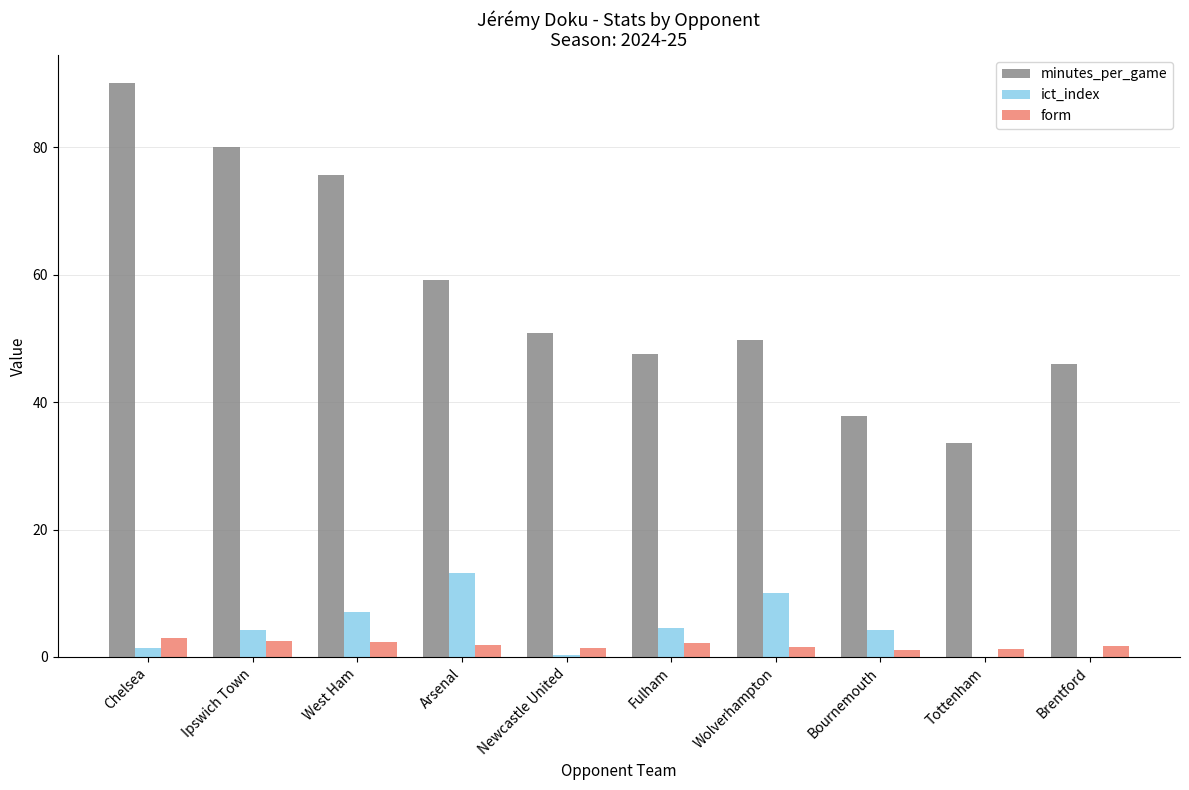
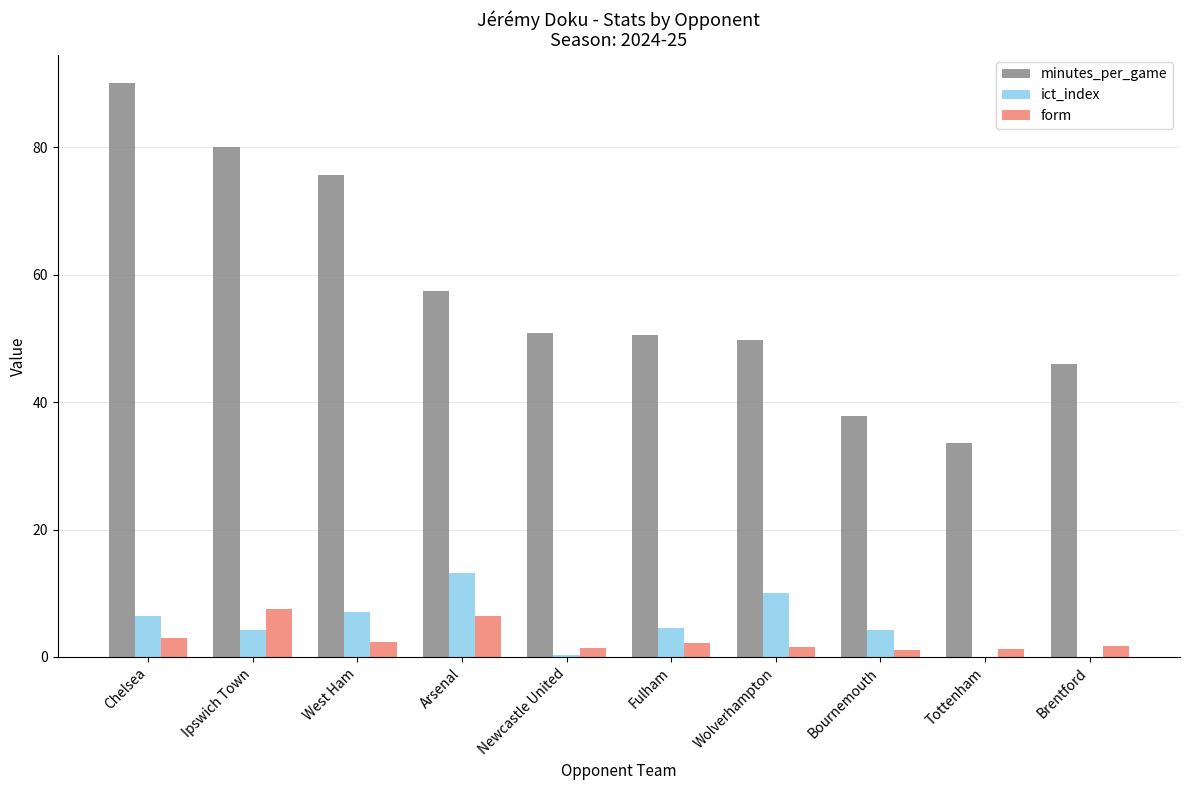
ict_index, Chelsea: 1 -> 7
form, Ipswich Town: 3 -> 8
minutes_per_game, Arsenal: 59 -> 58
form, Arsenal: 2 -> 6
minutes_per_game, Fulham: 48 -> 51
